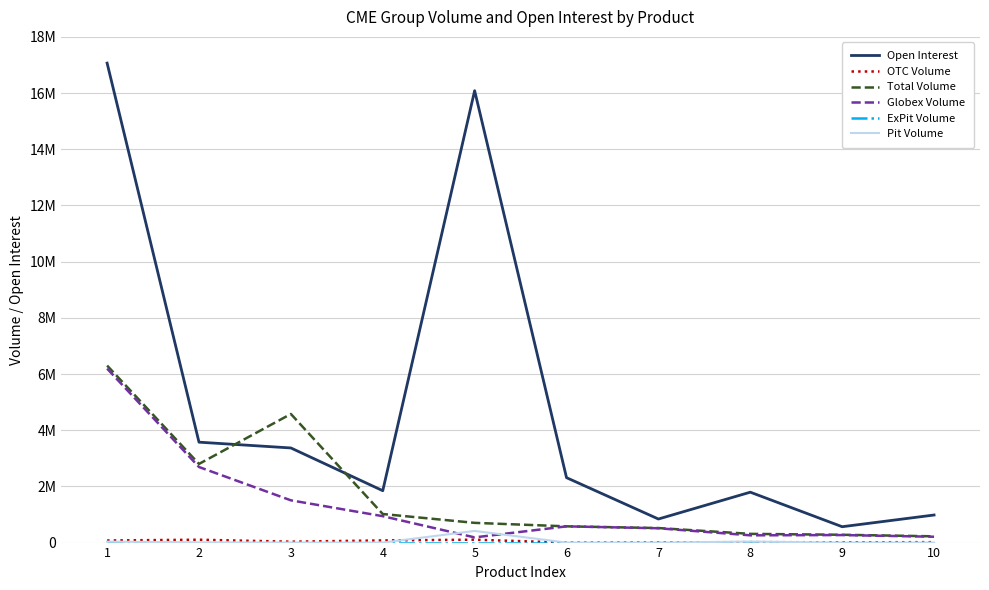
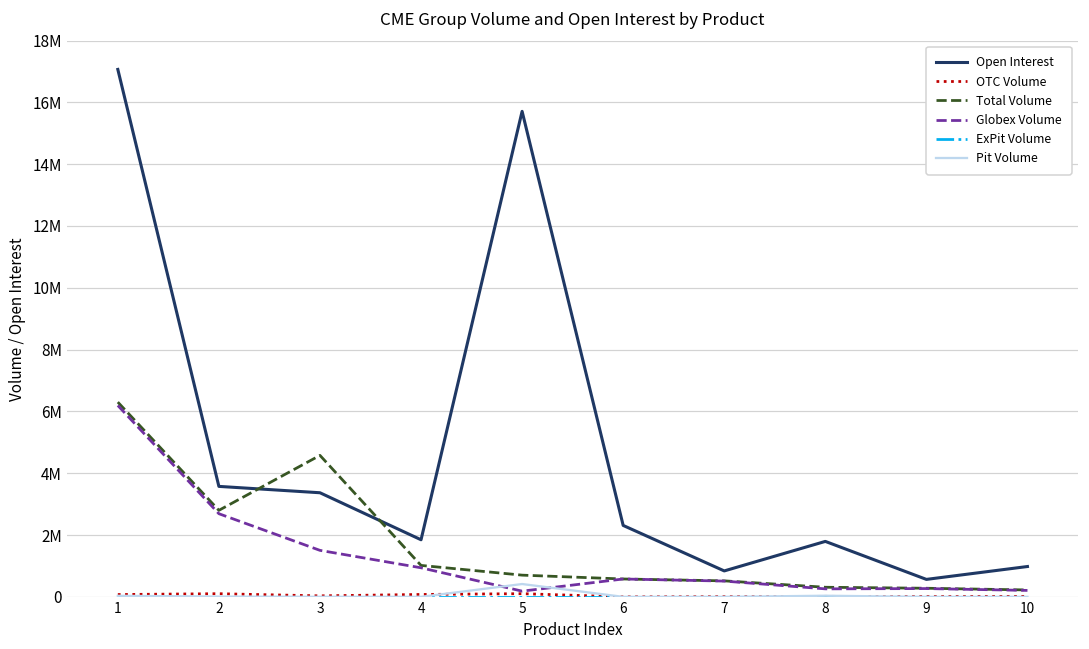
Open Interest, 5: 16100000 -> 15700000
